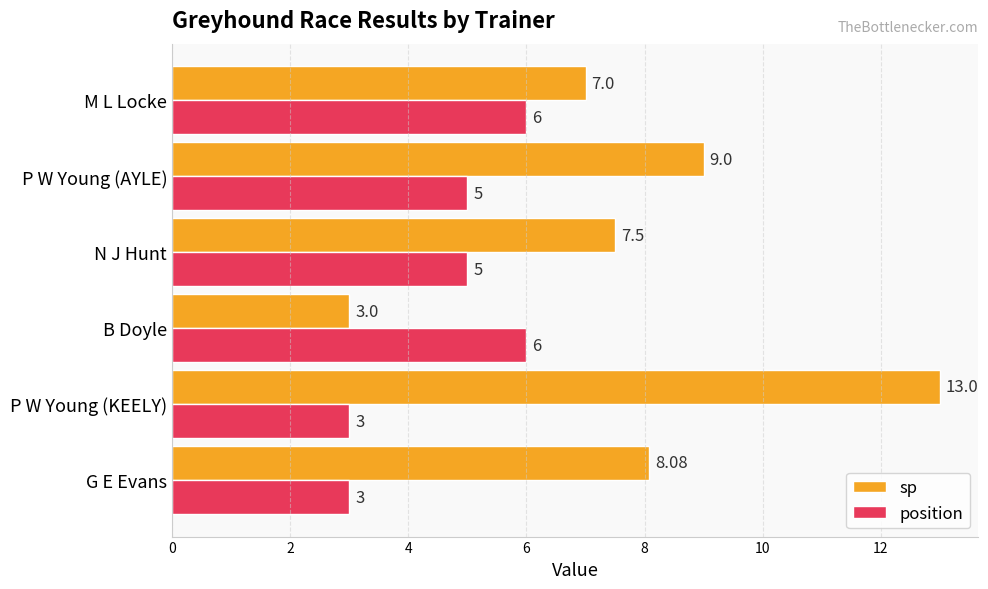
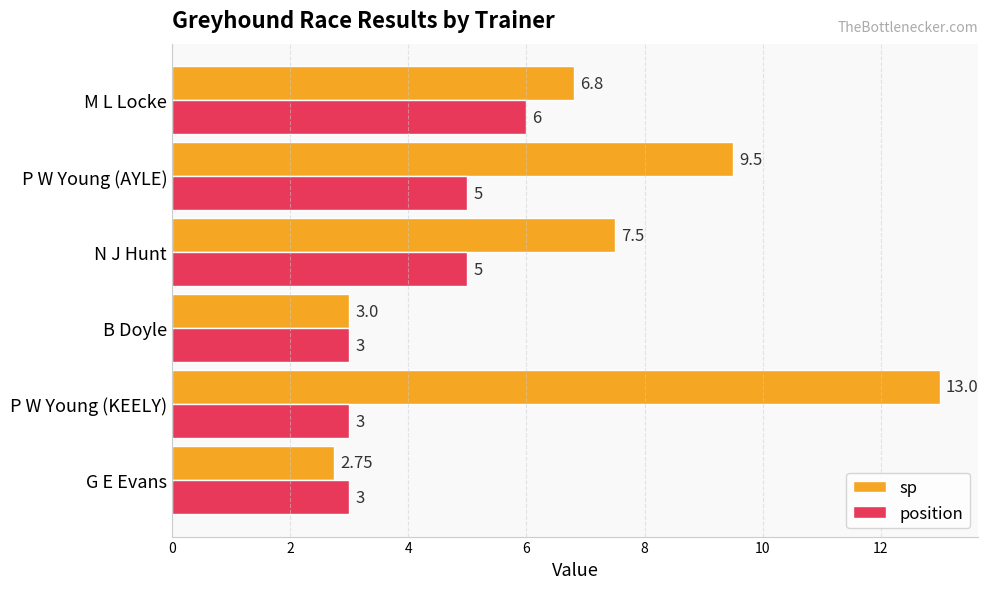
sp, M L Locke: 7.0 -> 6.8
sp, P W Young (AYLE): 9.0 -> 9.5
position, B Doyle: 6 -> 3
sp, G E Evans: 8.08 -> 2.75
